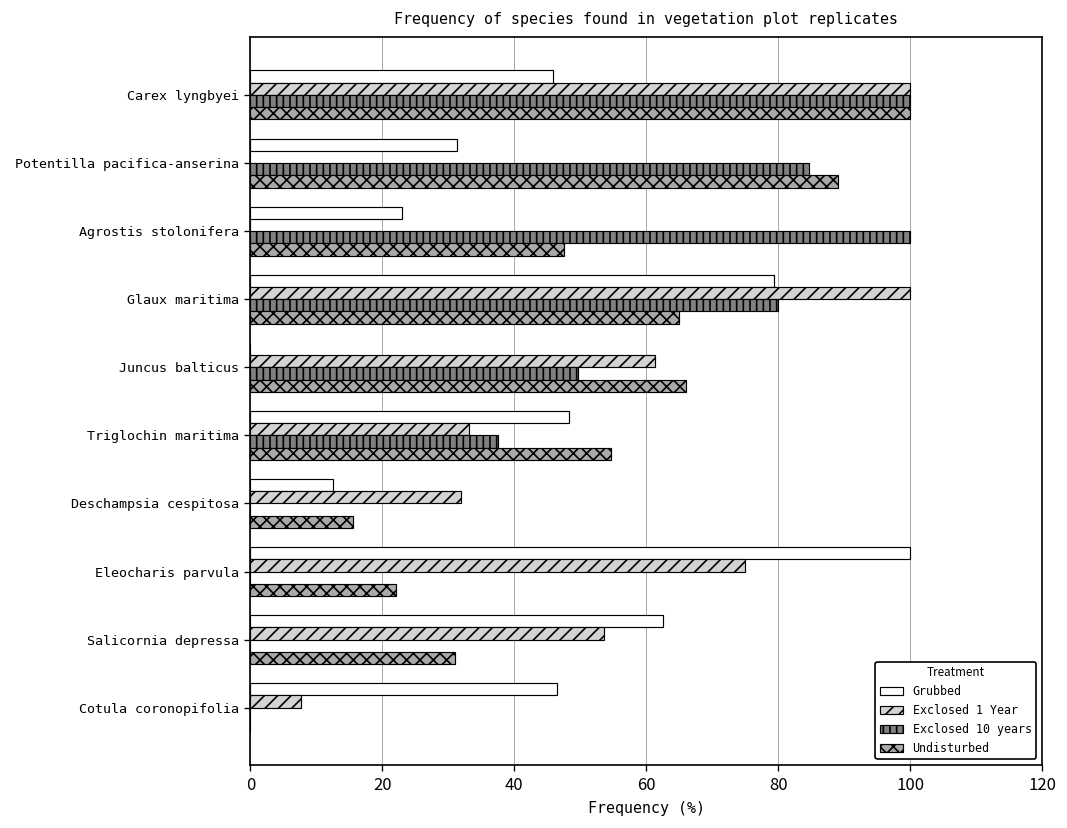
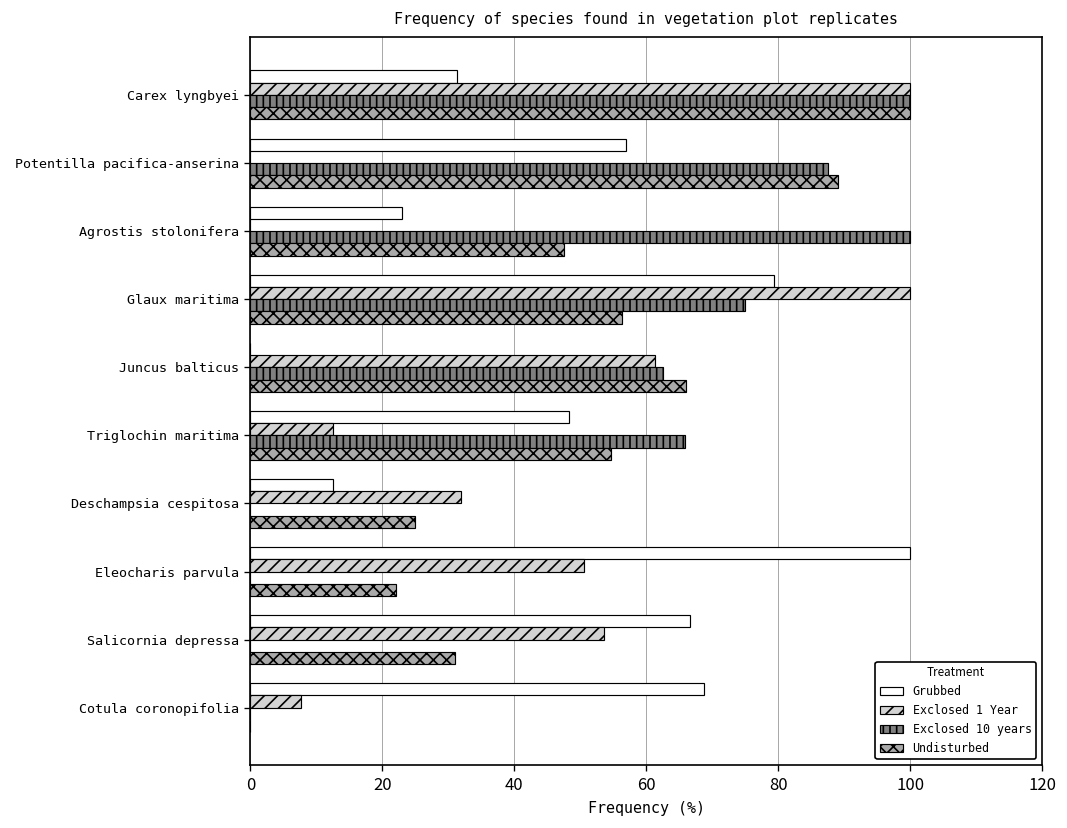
Grubbed, Carex lyngbyei: 46 -> 31
Grubbed, Potentilla pacifica-anserina: 31 -> 57
Exclosed 10 years, Potentilla pacifica-anserina: 85 -> 88
Exclosed 10 years, Glaux maritima: 80 -> 75
Undisturbed, Glaux maritima: 65 -> 56
Exclosed 10 years, Juncus balticus: 50 -> 63
Exclosed 1 Year, Triglochin maritima: 33 -> 13
Exclosed 10 years, Triglochin maritima: 38 -> 66
Undisturbed, Deschampsia cespitosa: 16 -> 25
Exclosed 1 Year, Eleocharis parvula: 75 -> 51
Grubbed, Salicornia depressa: 63 -> 67
Grubbed, Cotula coronopifolia: 46 -> 69
